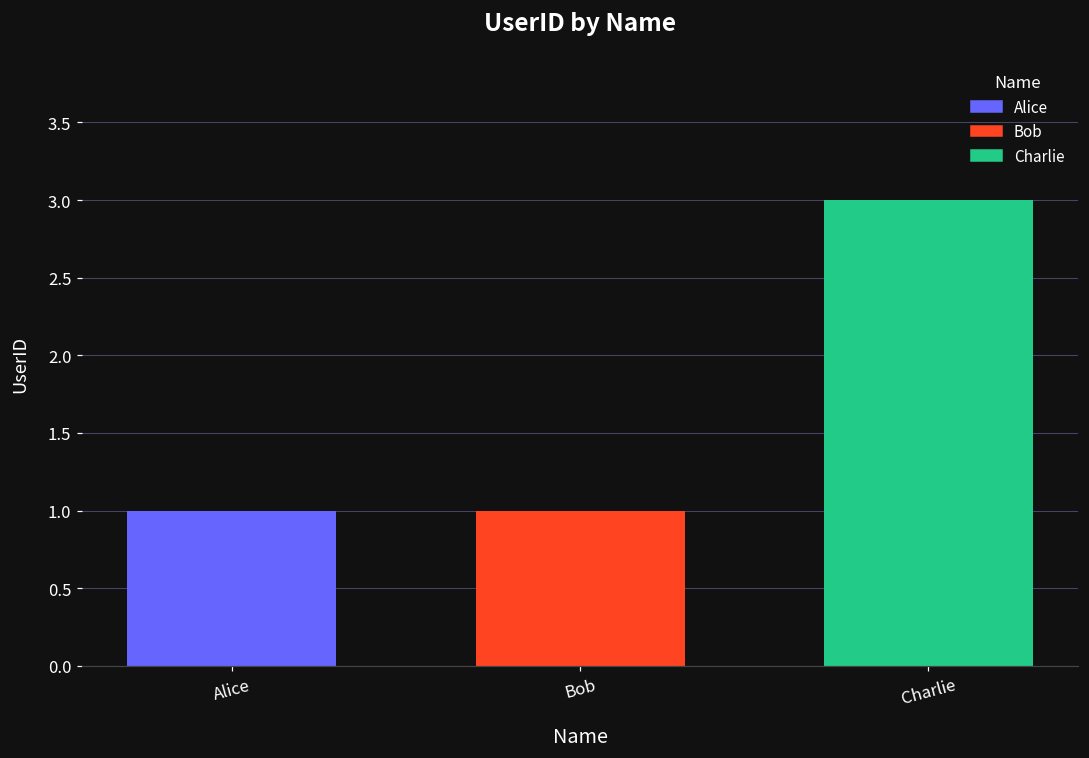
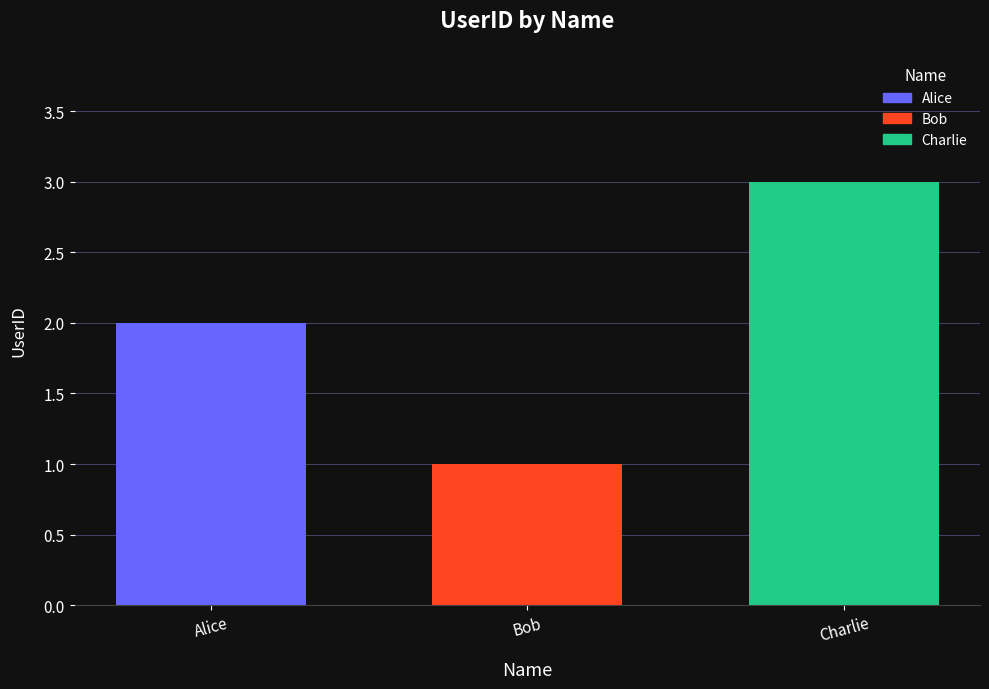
Alice: 1 -> 2
